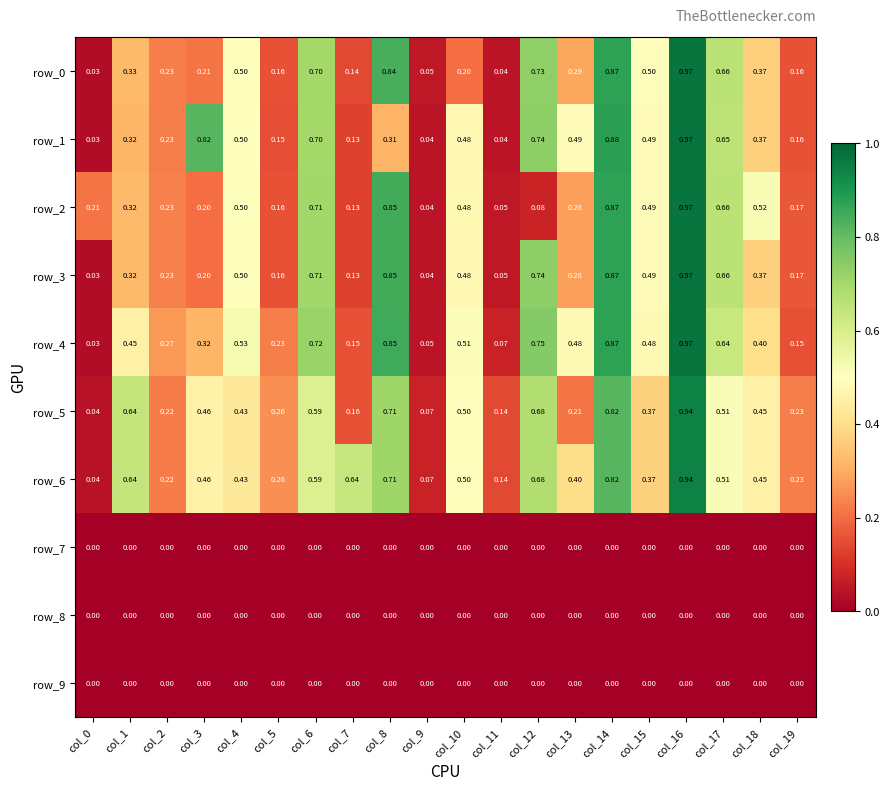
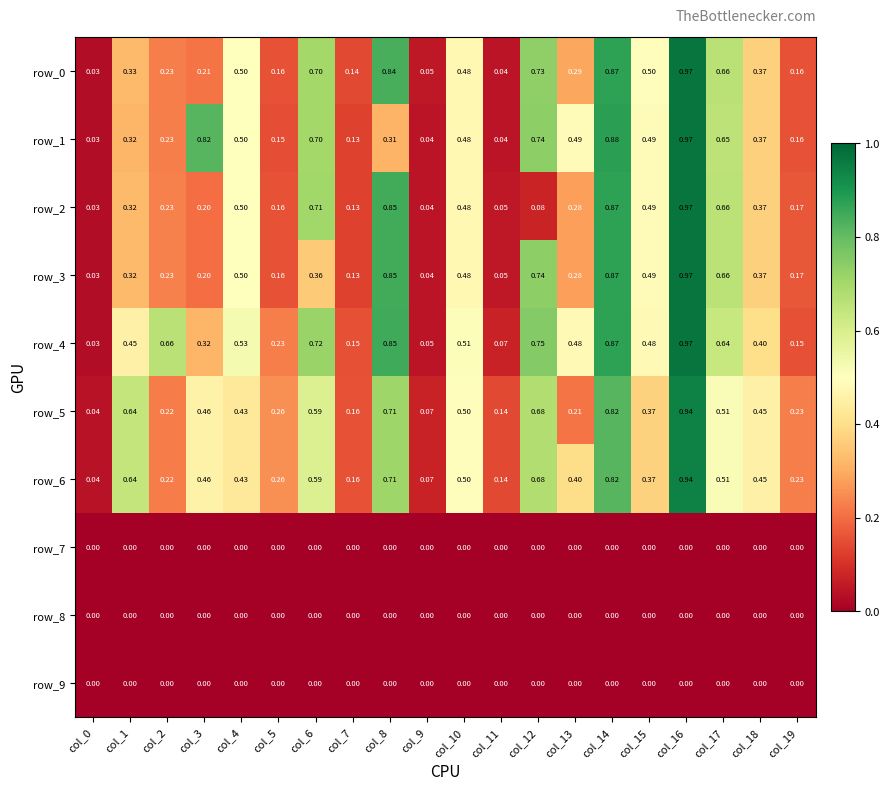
row_0, col_10: 0.20 -> 0.48
row_2, col_0: 0.21 -> 0.03
row_2, col_18: 0.52 -> 0.37
row_3, col_6: 0.71 -> 0.36
row_4, col_2: 0.27 -> 0.66
row_6, col_7: 0.64 -> 0.16
